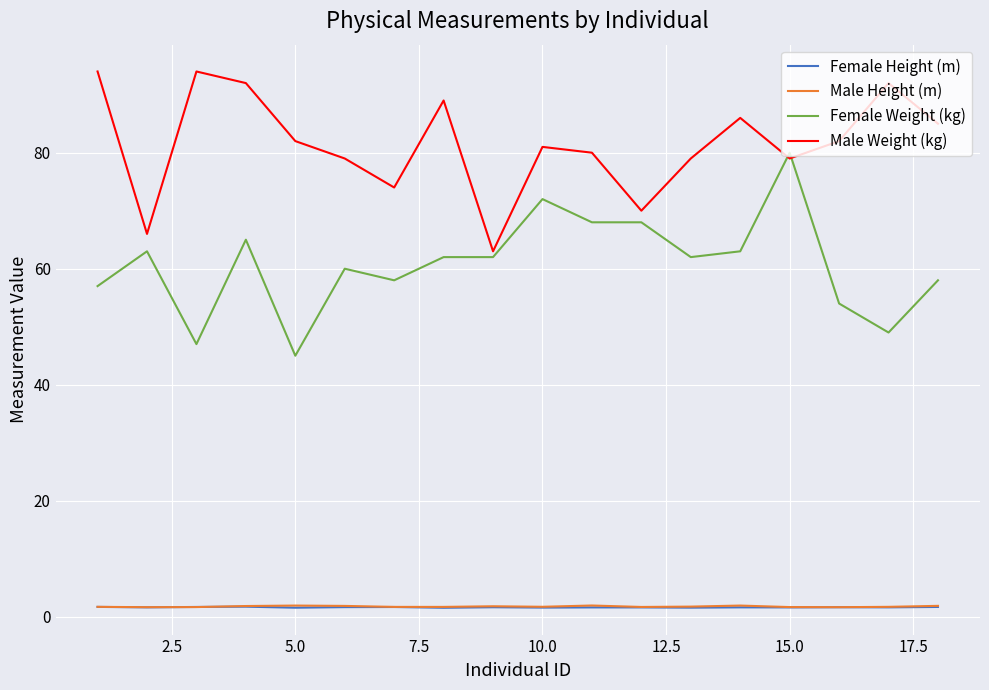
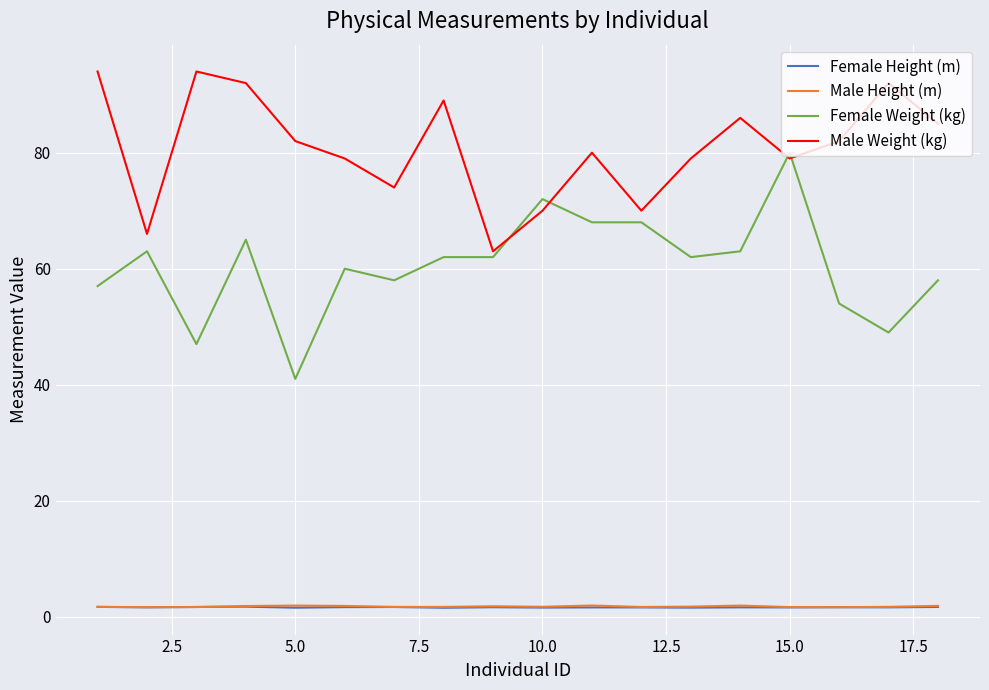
Female Weight (kg), 5.0: 45 -> 41
Male Weight (kg), 10.0: 81 -> 70
